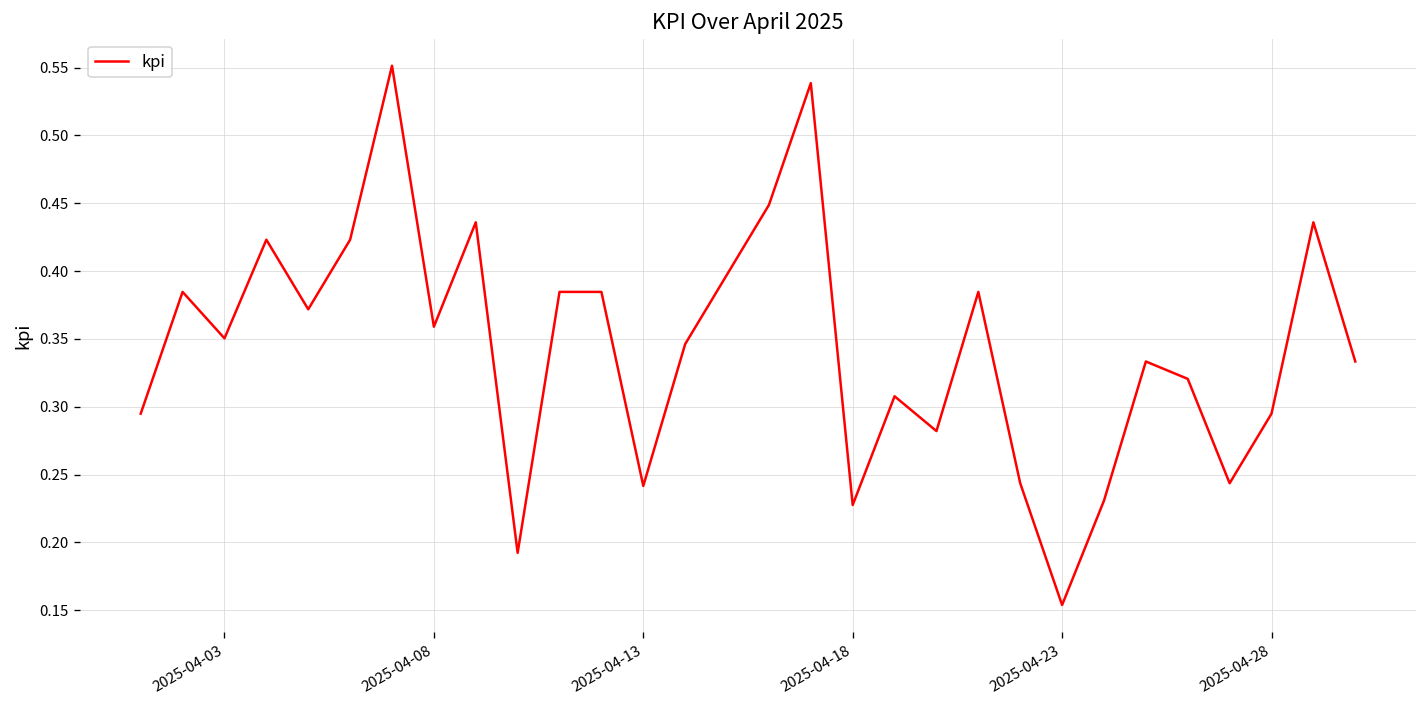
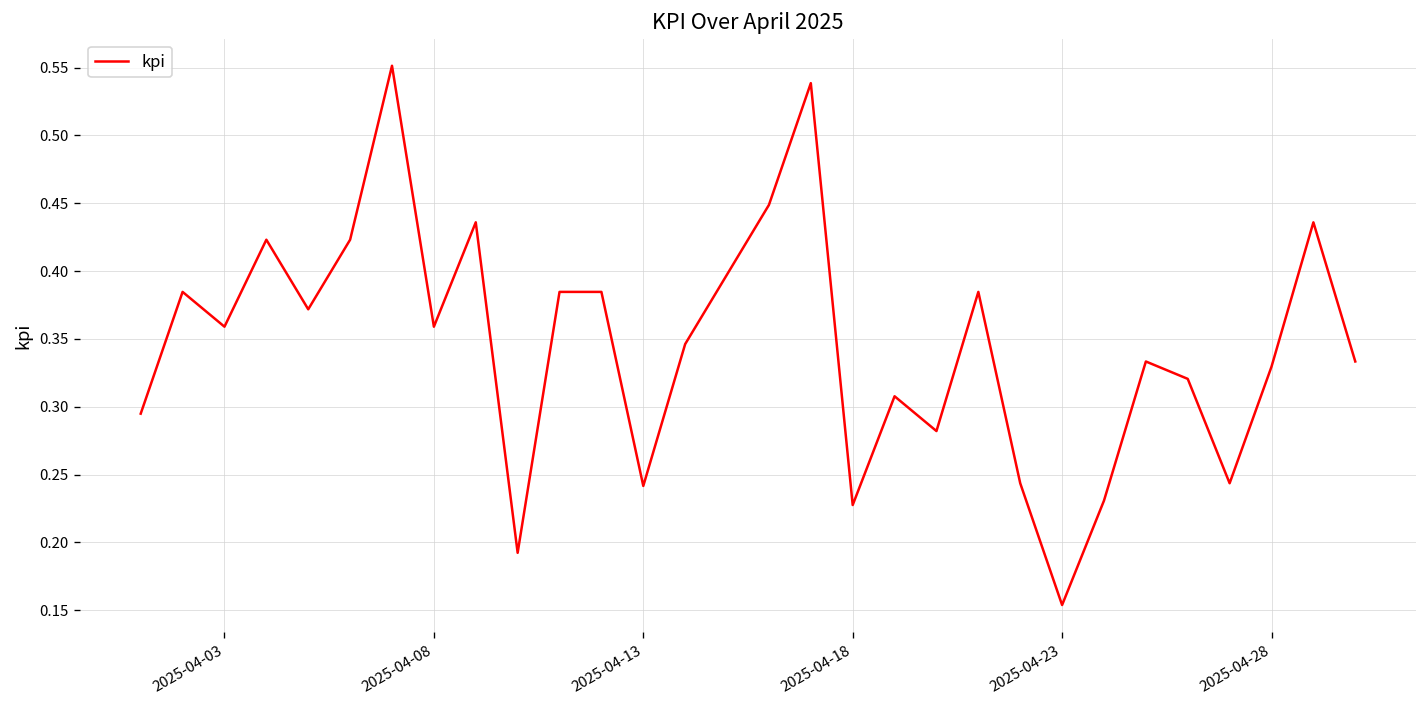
2025-04-03: 0.350 -> 0.359
2025-04-28: 0.295 -> 0.330
